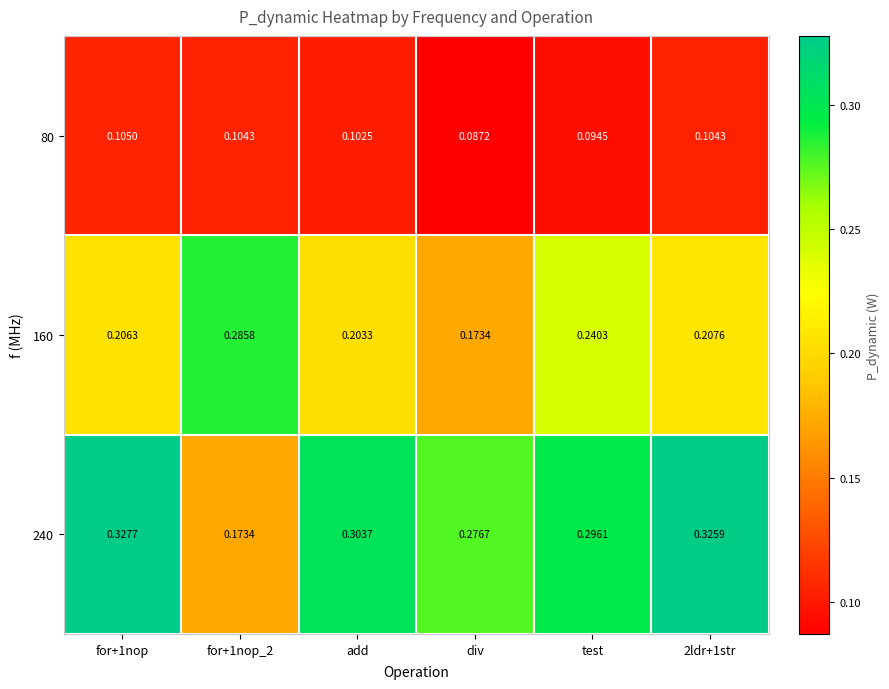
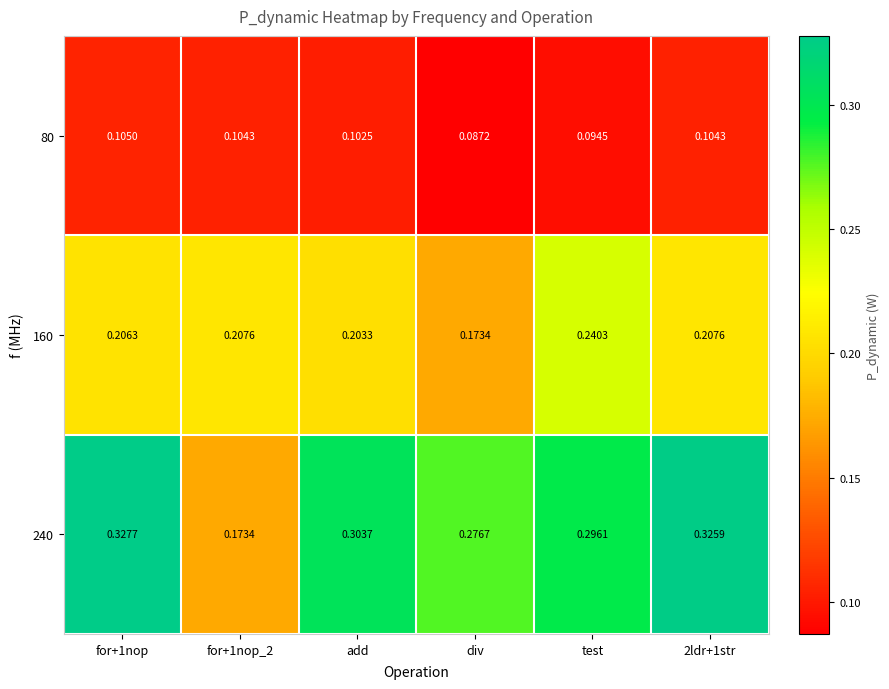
160, for+1nop_2: 0.2858 -> 0.2076
